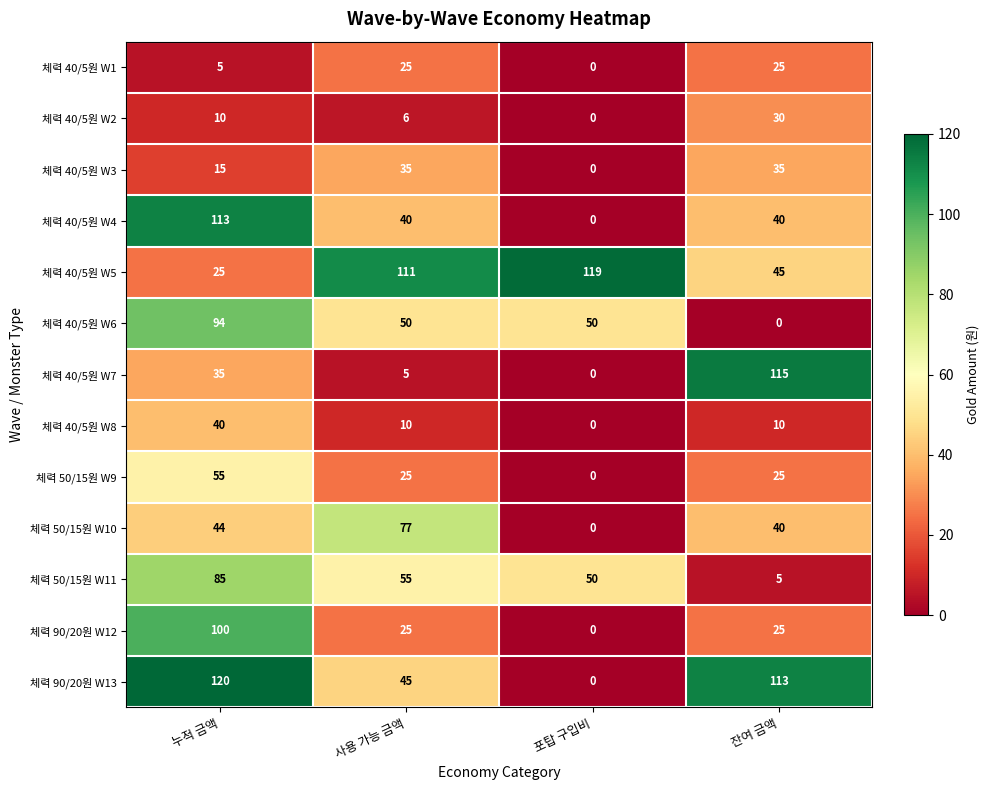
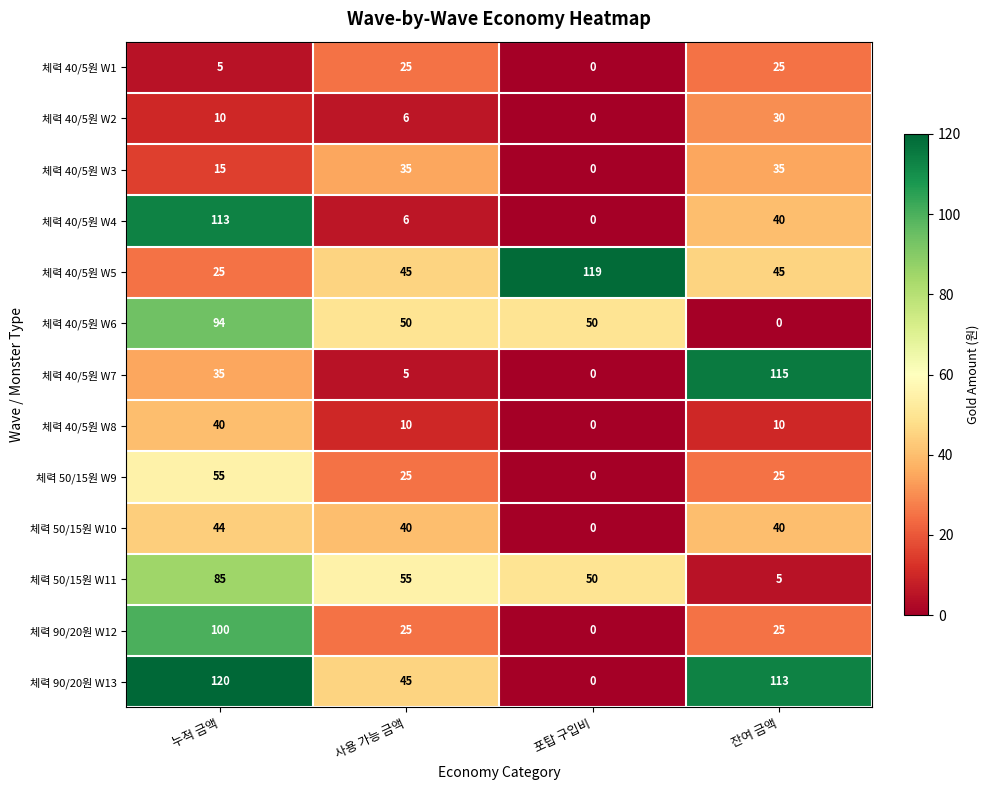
체력 40/5원 W4, 사용 가능 금액: 40 -> 6
체력 40/5원 W5, 사용 가능 금액: 111 -> 45
체력 50/15원 W10, 사용 가능 금액: 77 -> 40
